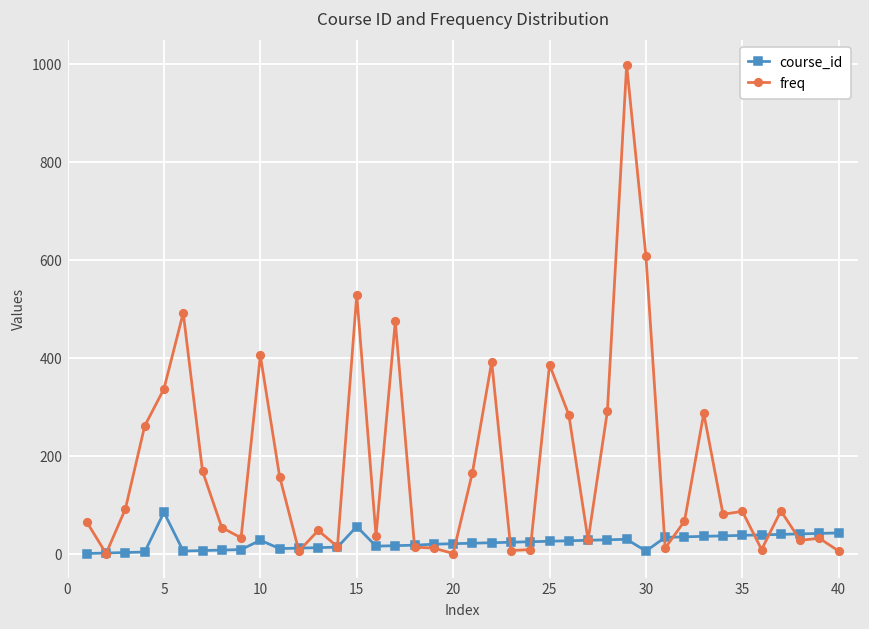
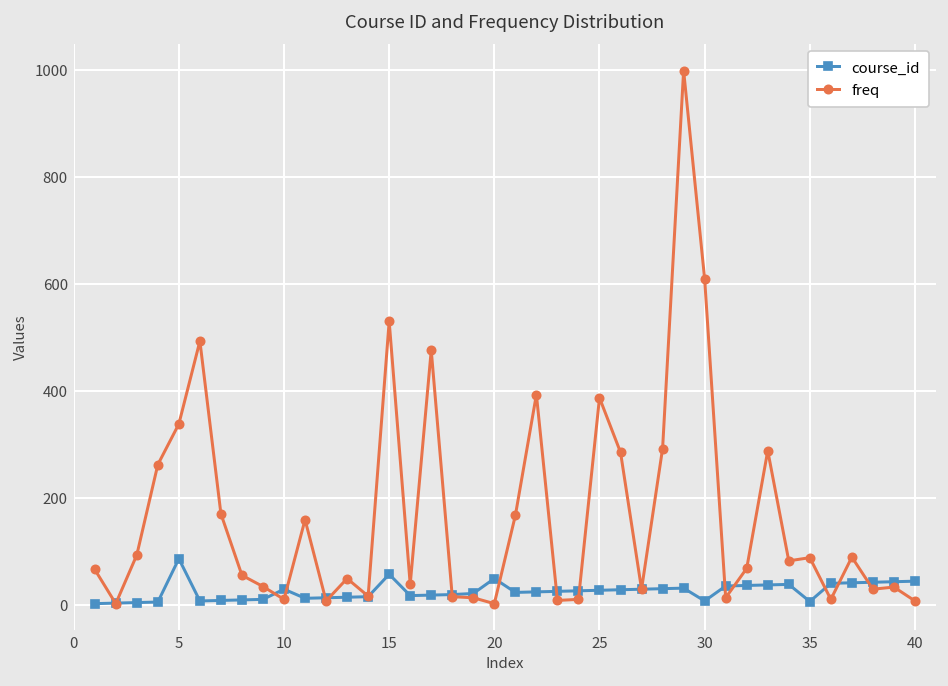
freq, 10: 410 -> 10
course_id, 20: 20 -> 50
course_id, 35: 40 -> 10
